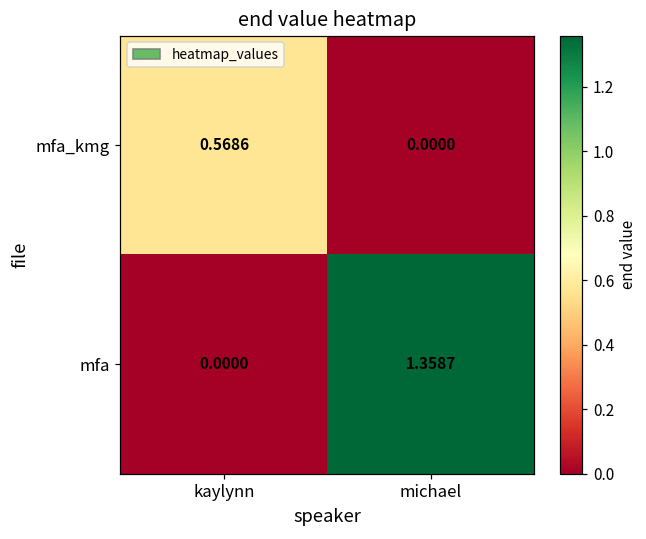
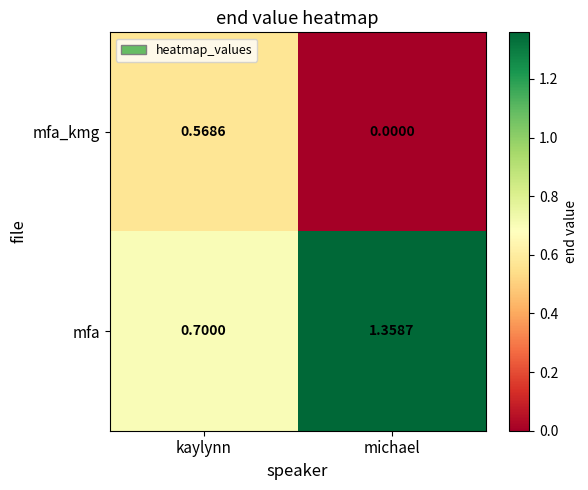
mfa, kaylynn: 0.0000 -> 0.7000
